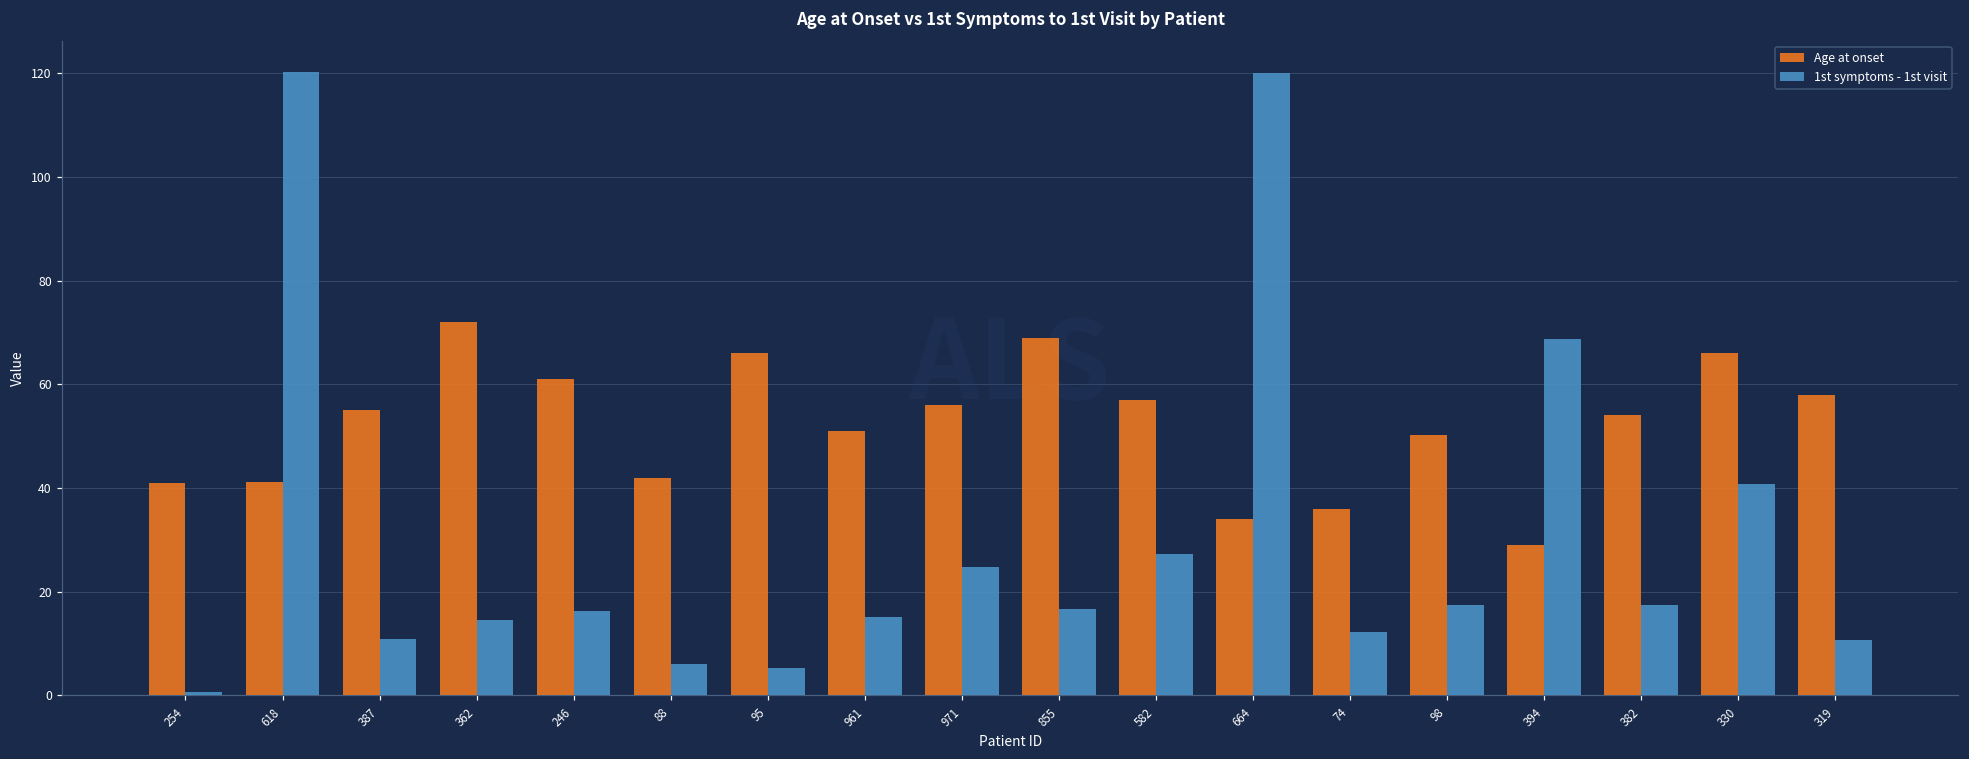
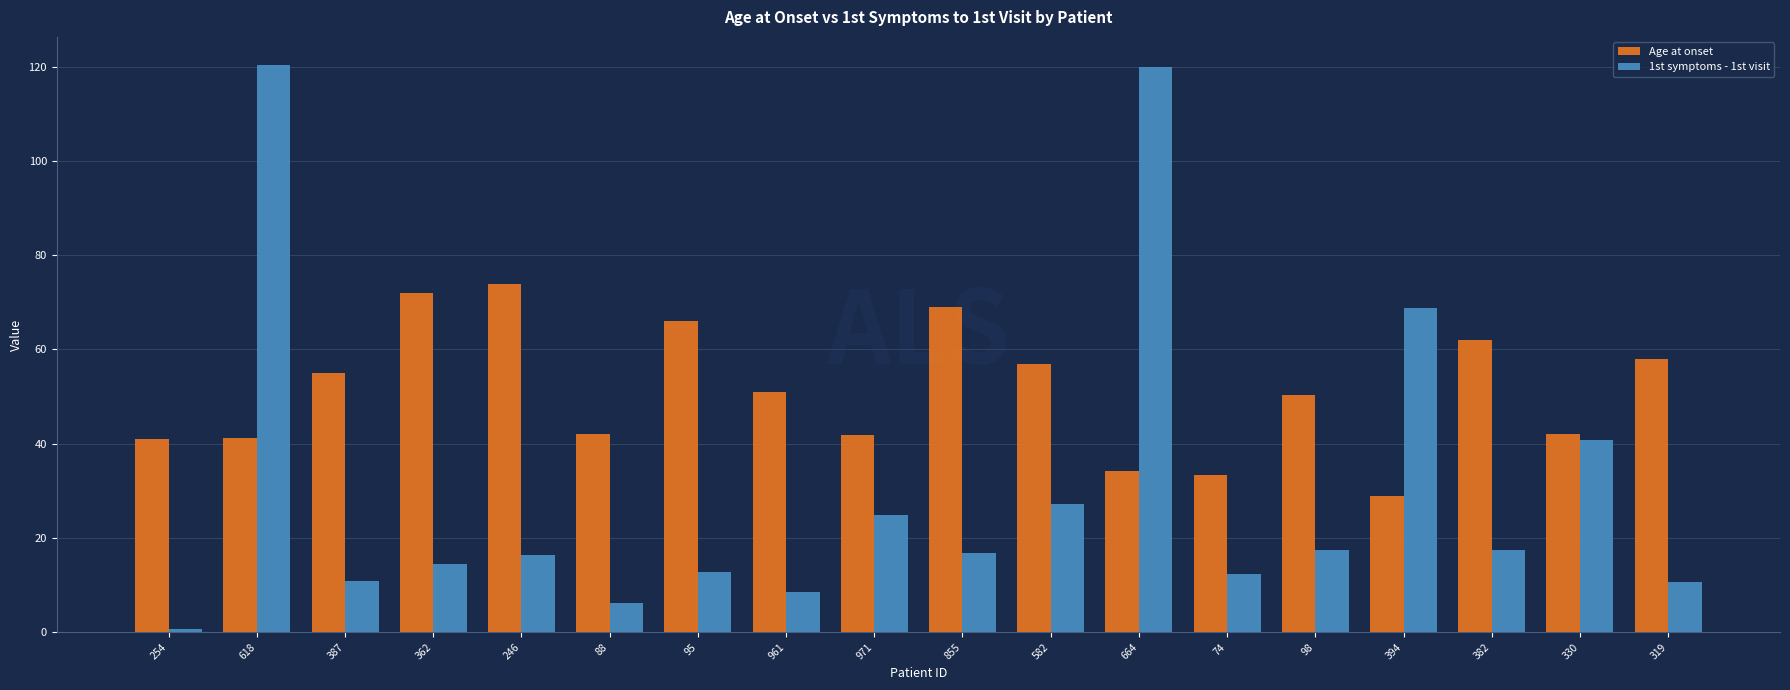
Age at onset, 246: 61 -> 74
1st symptoms - 1st visit, 95: 5 -> 13
1st symptoms - 1st visit, 961: 15 -> 9
Age at onset, 971: 56 -> 42
Age at onset, 74: 36 -> 33
Age at onset, 382: 54 -> 62
Age at onset, 330: 66 -> 42
